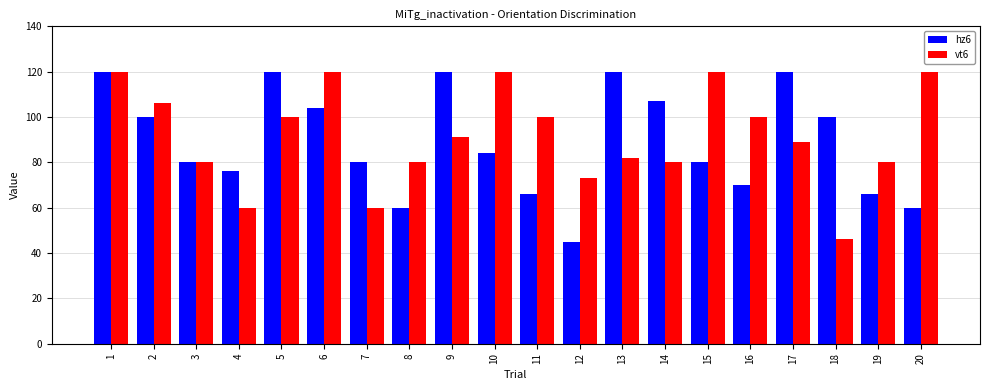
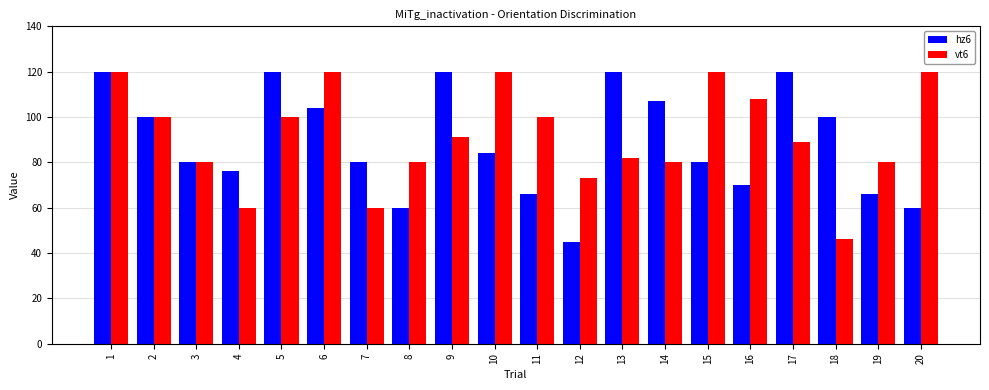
vt6, 2: 106 -> 100
vt6, 16: 100 -> 108
